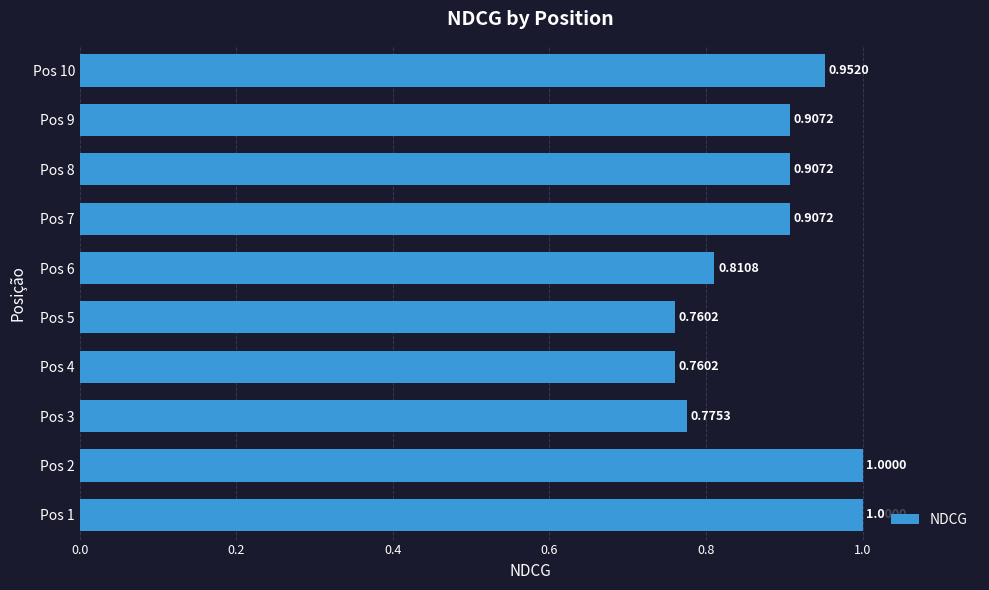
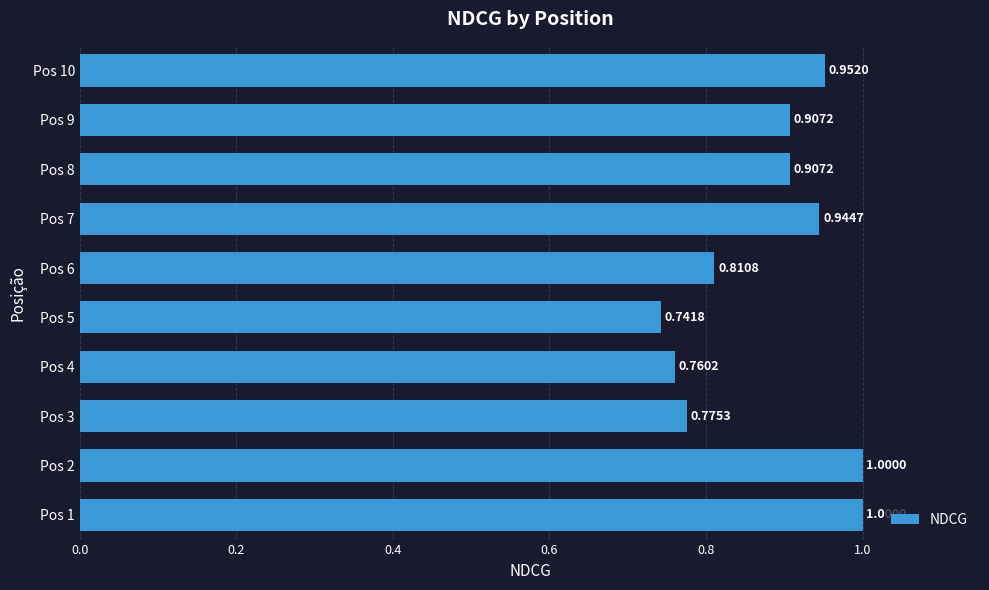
Pos 7: 0.9072 -> 0.9447
Pos 5: 0.7602 -> 0.7418
